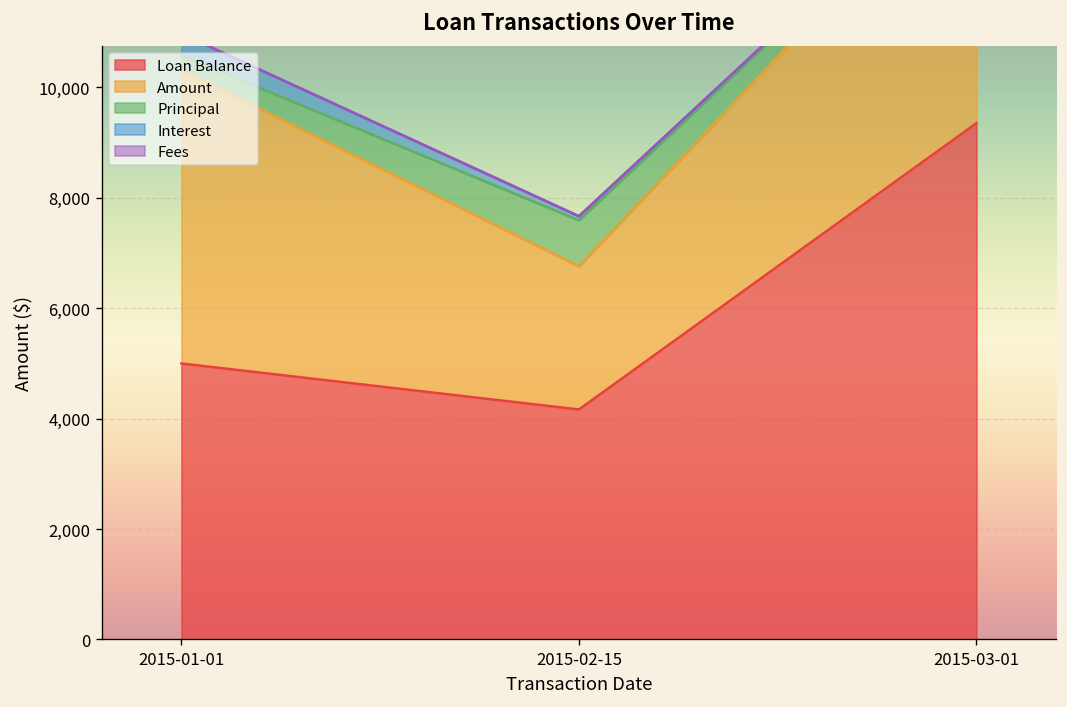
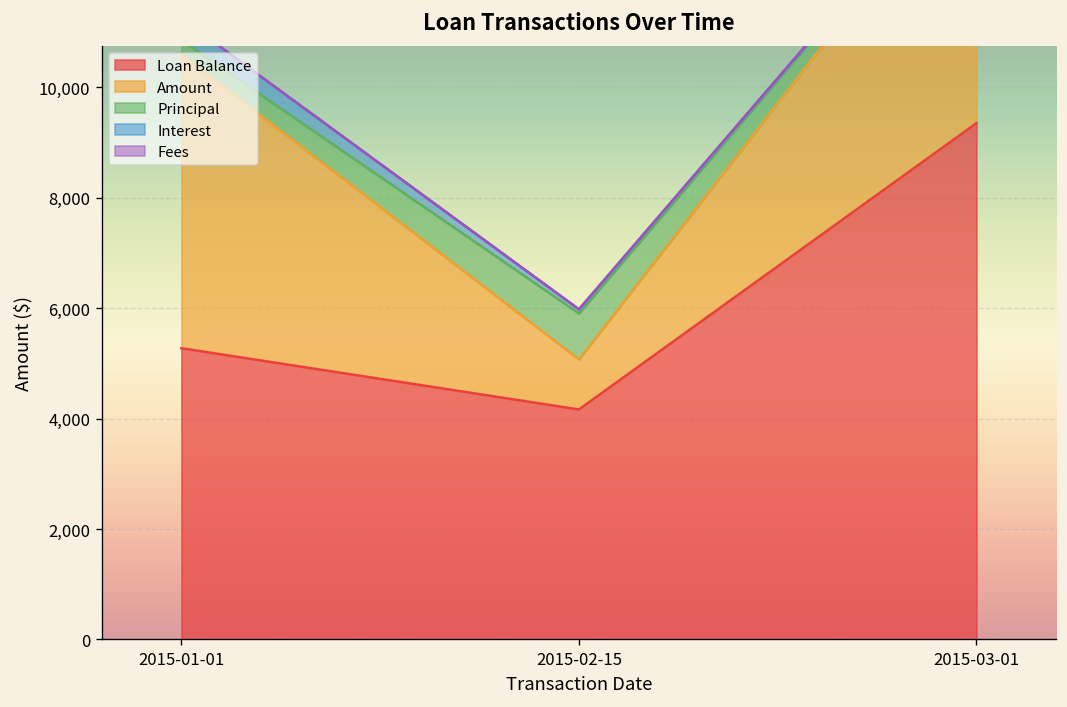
Loan Balance, 2015-01-01: 5,000 -> 5,300
Amount, 2015-02-15: 2,600 -> 900
